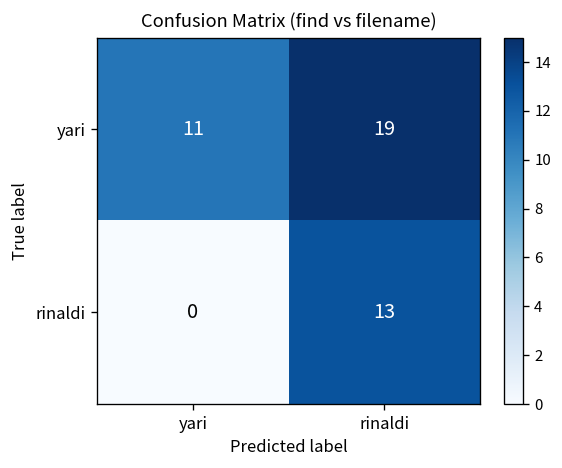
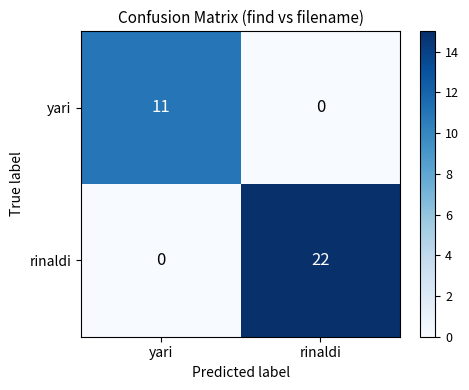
yari, rinaldi: 19 -> 0
rinaldi, rinaldi: 13 -> 22
